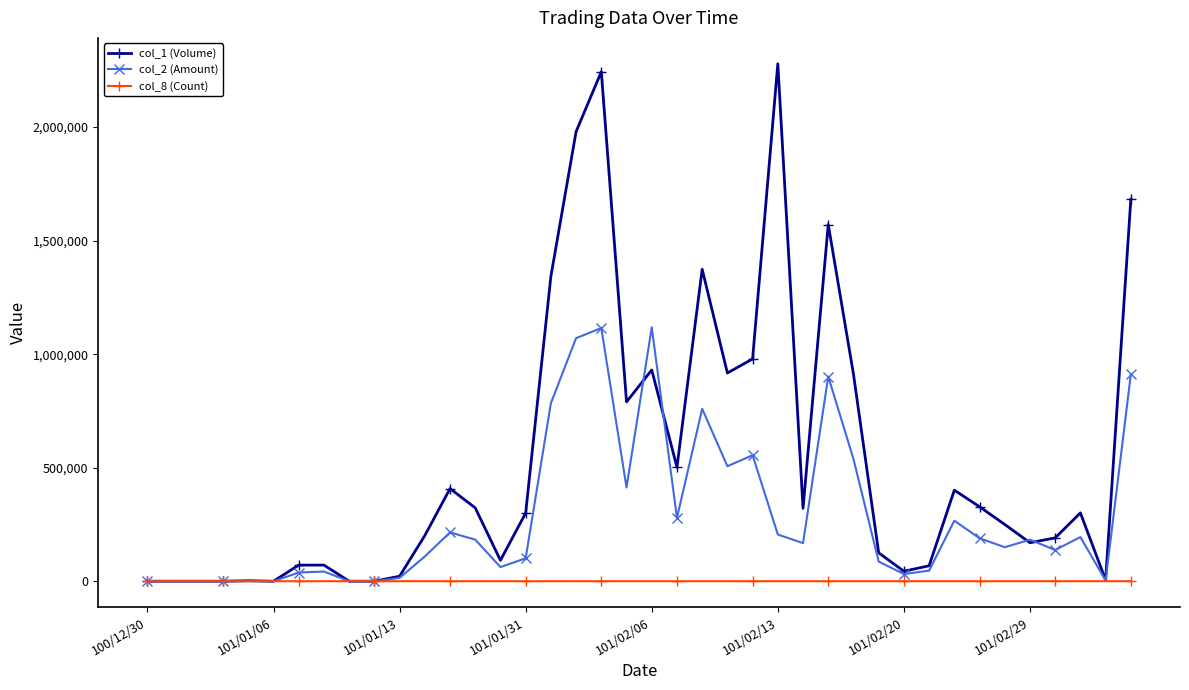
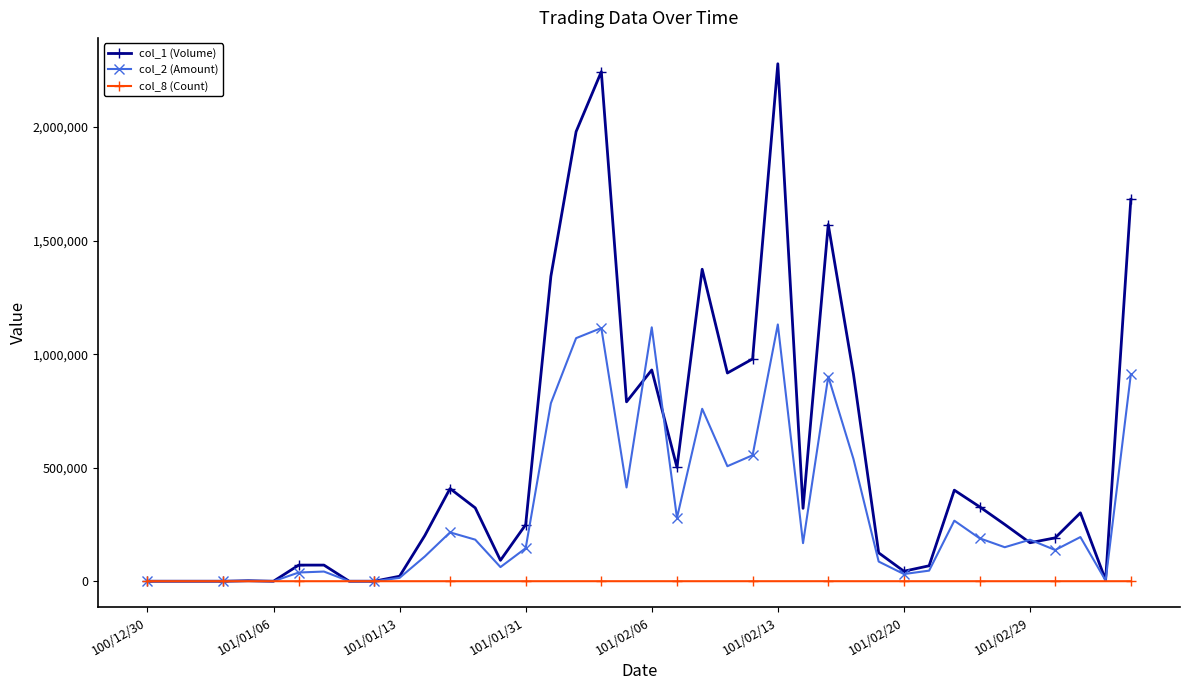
col_1 (Volume), 101/01/31: 300,000 -> 250,000
col_2 (Amount), 101/01/31: 100,000 -> 150,000
col_2 (Amount), 101/02/13: 210,000 -> 1,130,000
